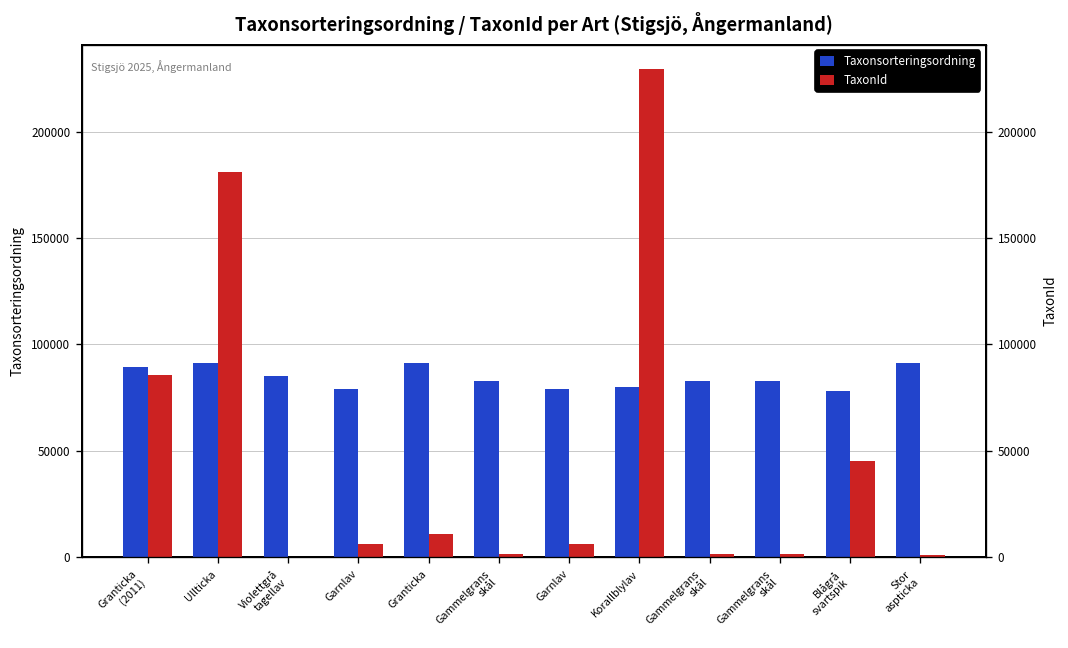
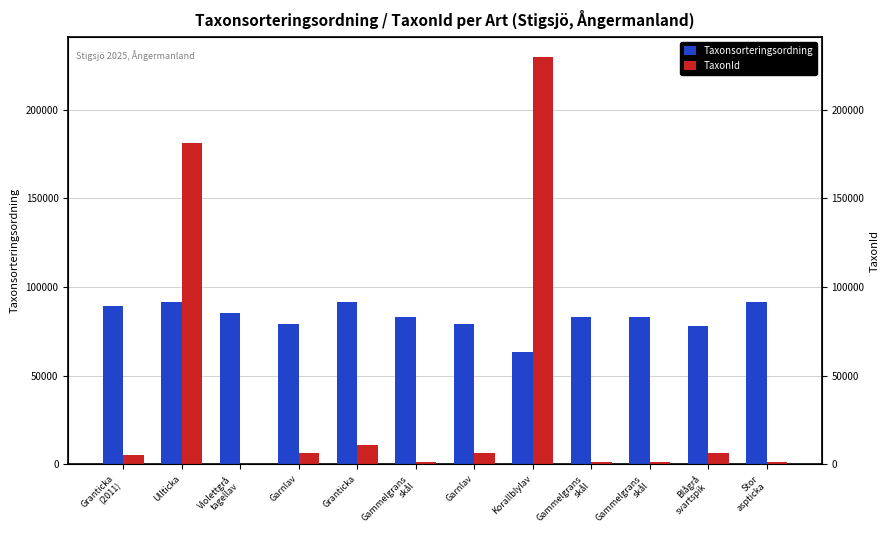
TaxonId, Granticka (2011): 86000 -> 5000
Taxonsorteringsordning, Korallblylav: 80000 -> 63000
TaxonId, Blågrå svartspik: 45000 -> 6000
